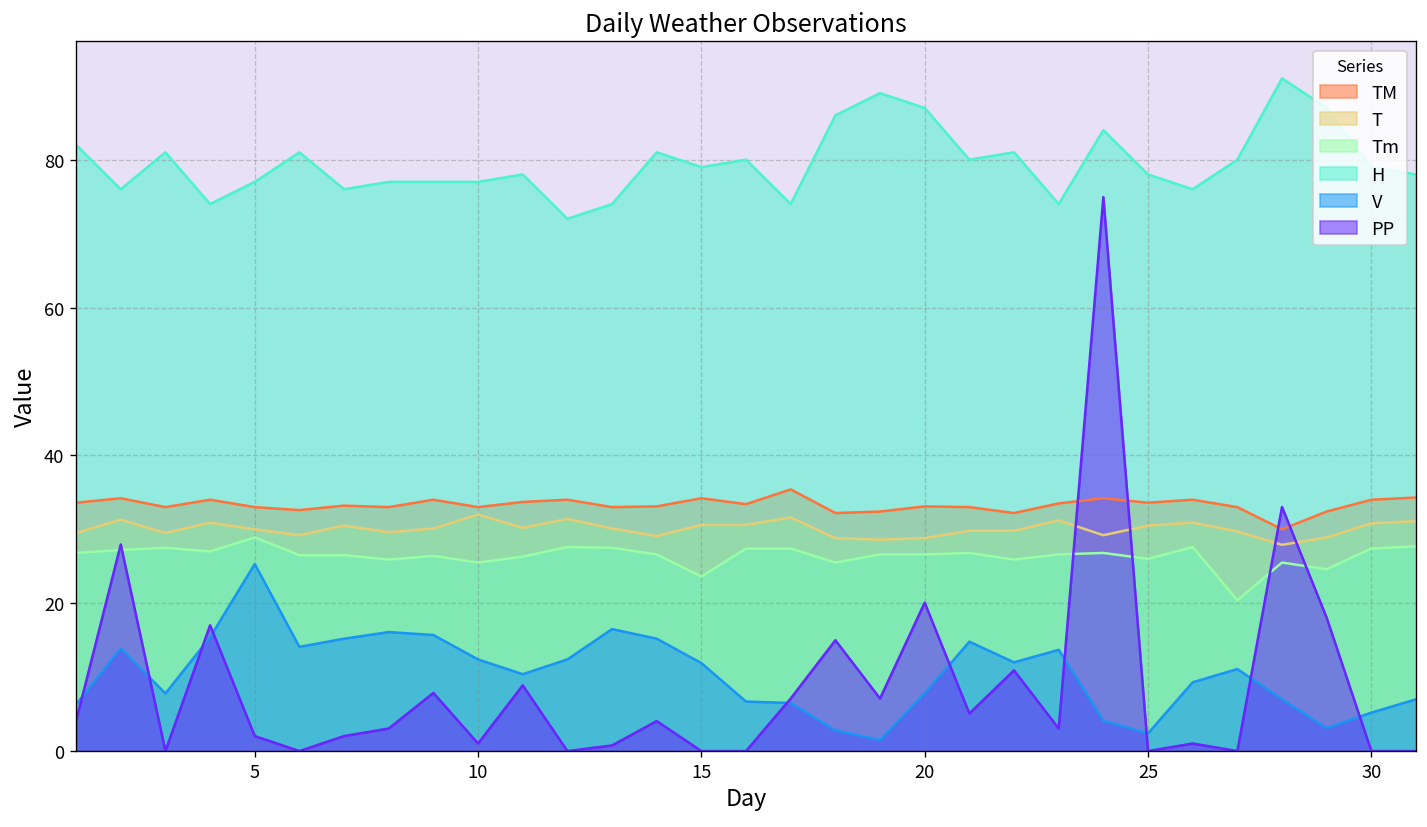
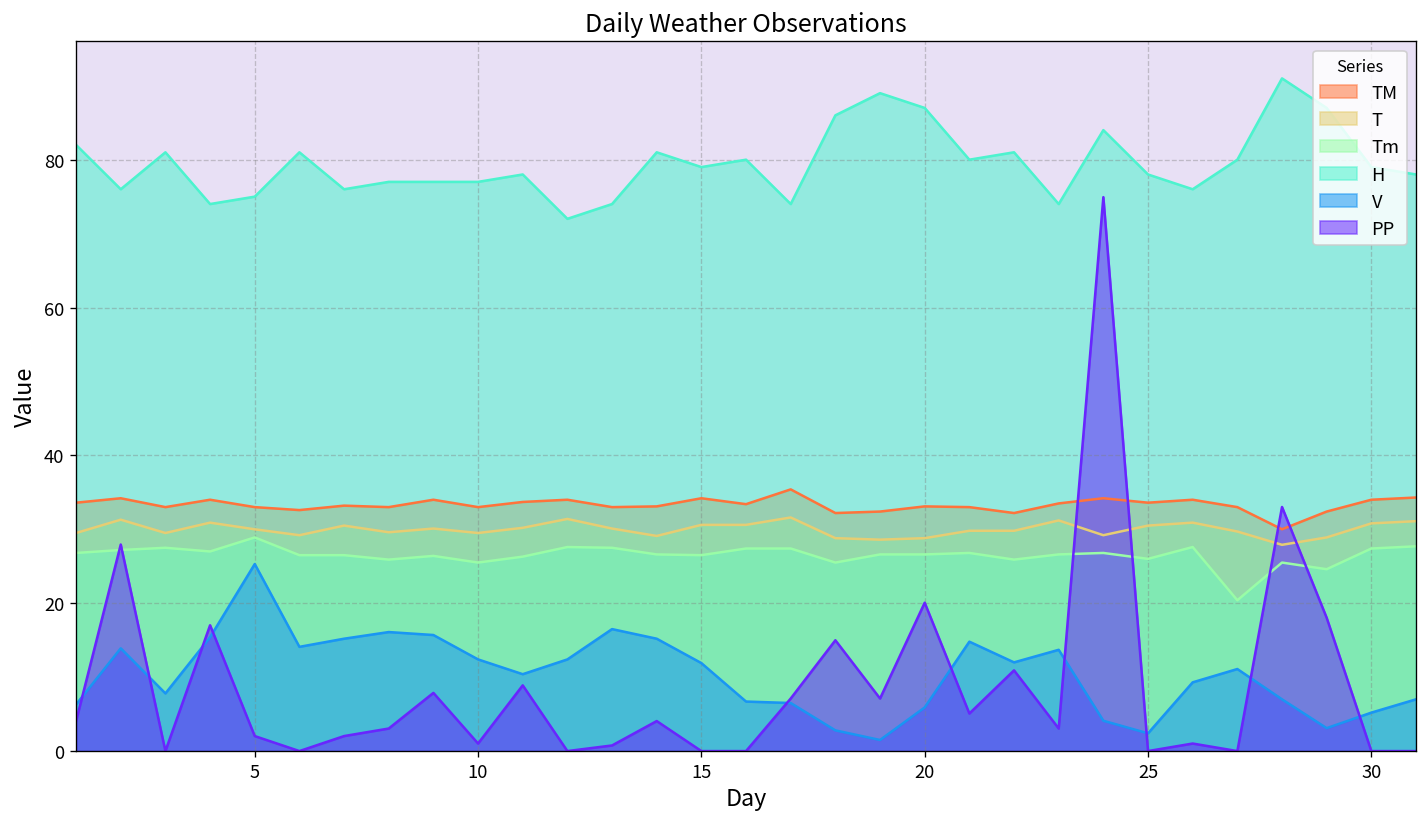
H, 5: 77 -> 75
T, 10: 32 -> 30
Tm, 15: 24 -> 27
V, 20: 8 -> 6
